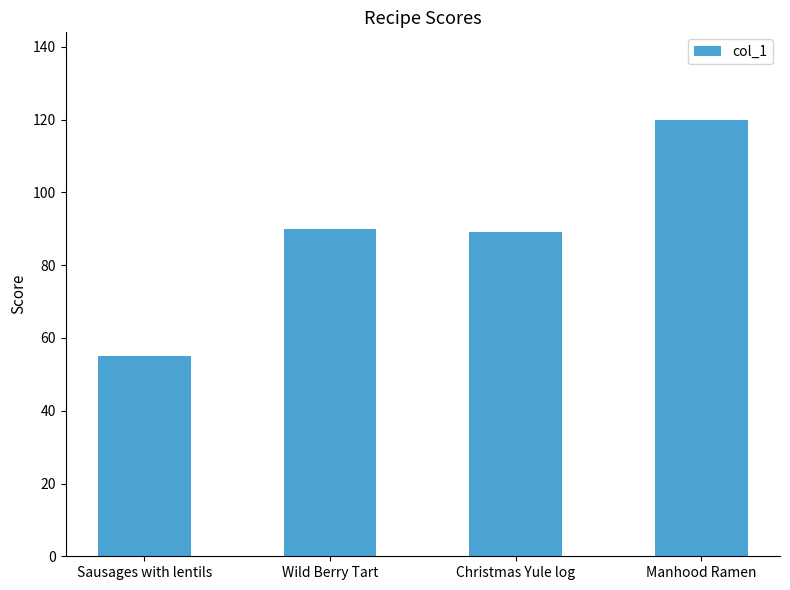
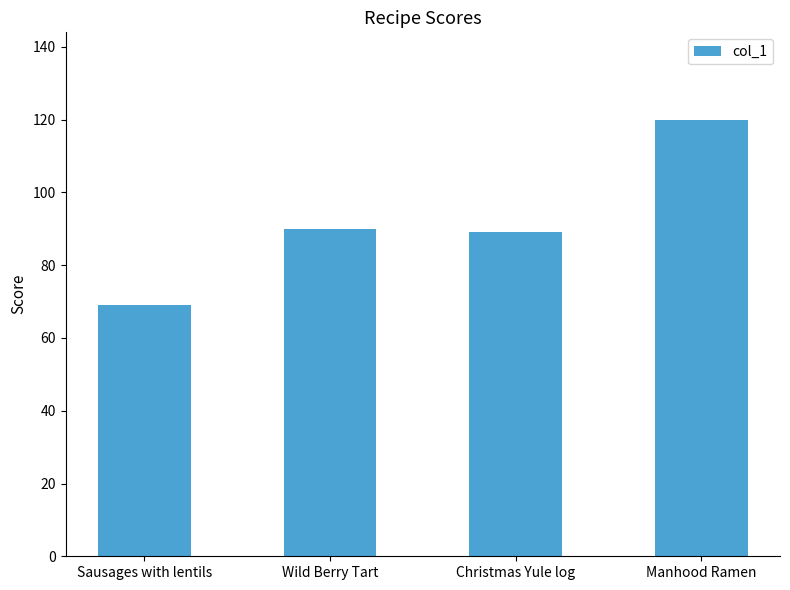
Sausages with lentils: 55 -> 69
